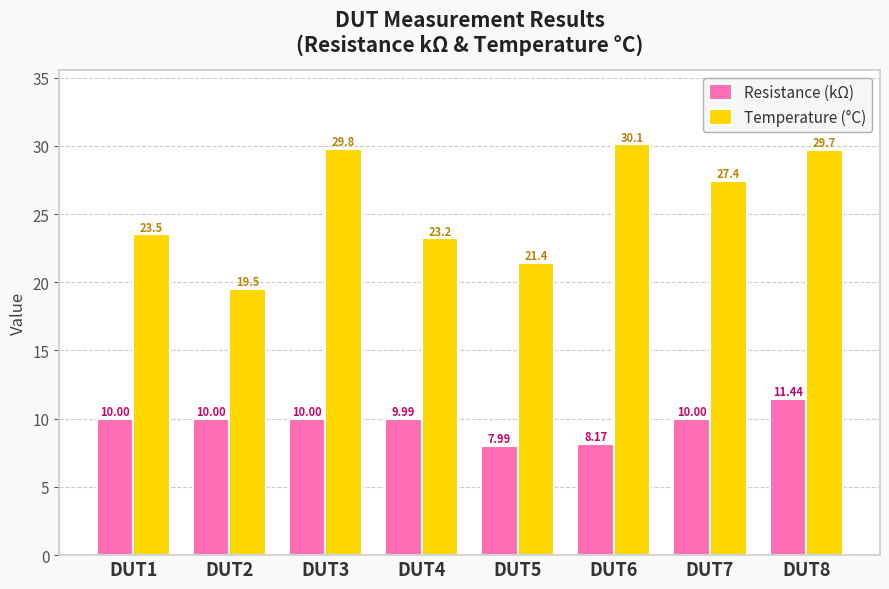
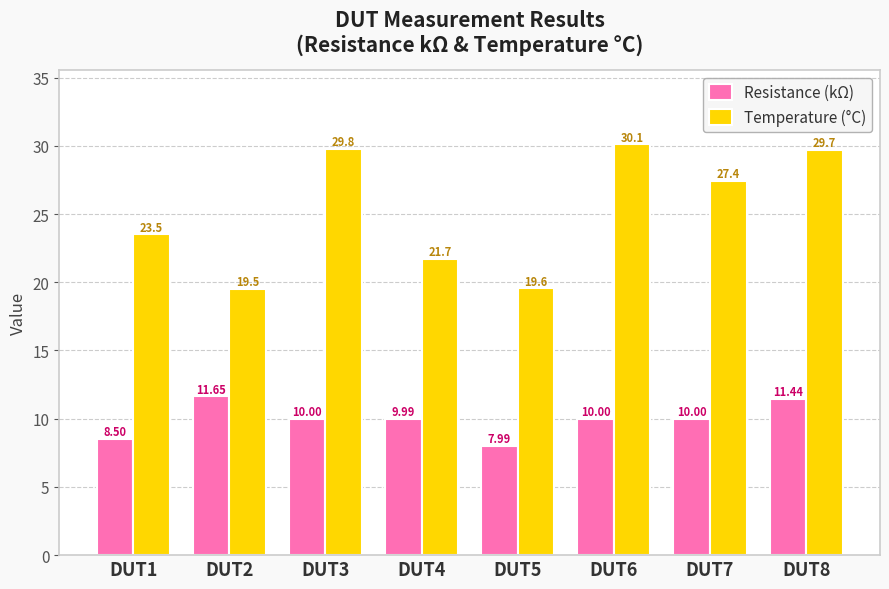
Resistance (kΩ), DUT1: 10.00 -> 8.50
Resistance (kΩ), DUT2: 10.00 -> 11.65
Temperature (°C), DUT4: 23.2 -> 21.7
Temperature (°C), DUT5: 21.4 -> 19.6
Resistance (kΩ), DUT6: 8.17 -> 10.00
